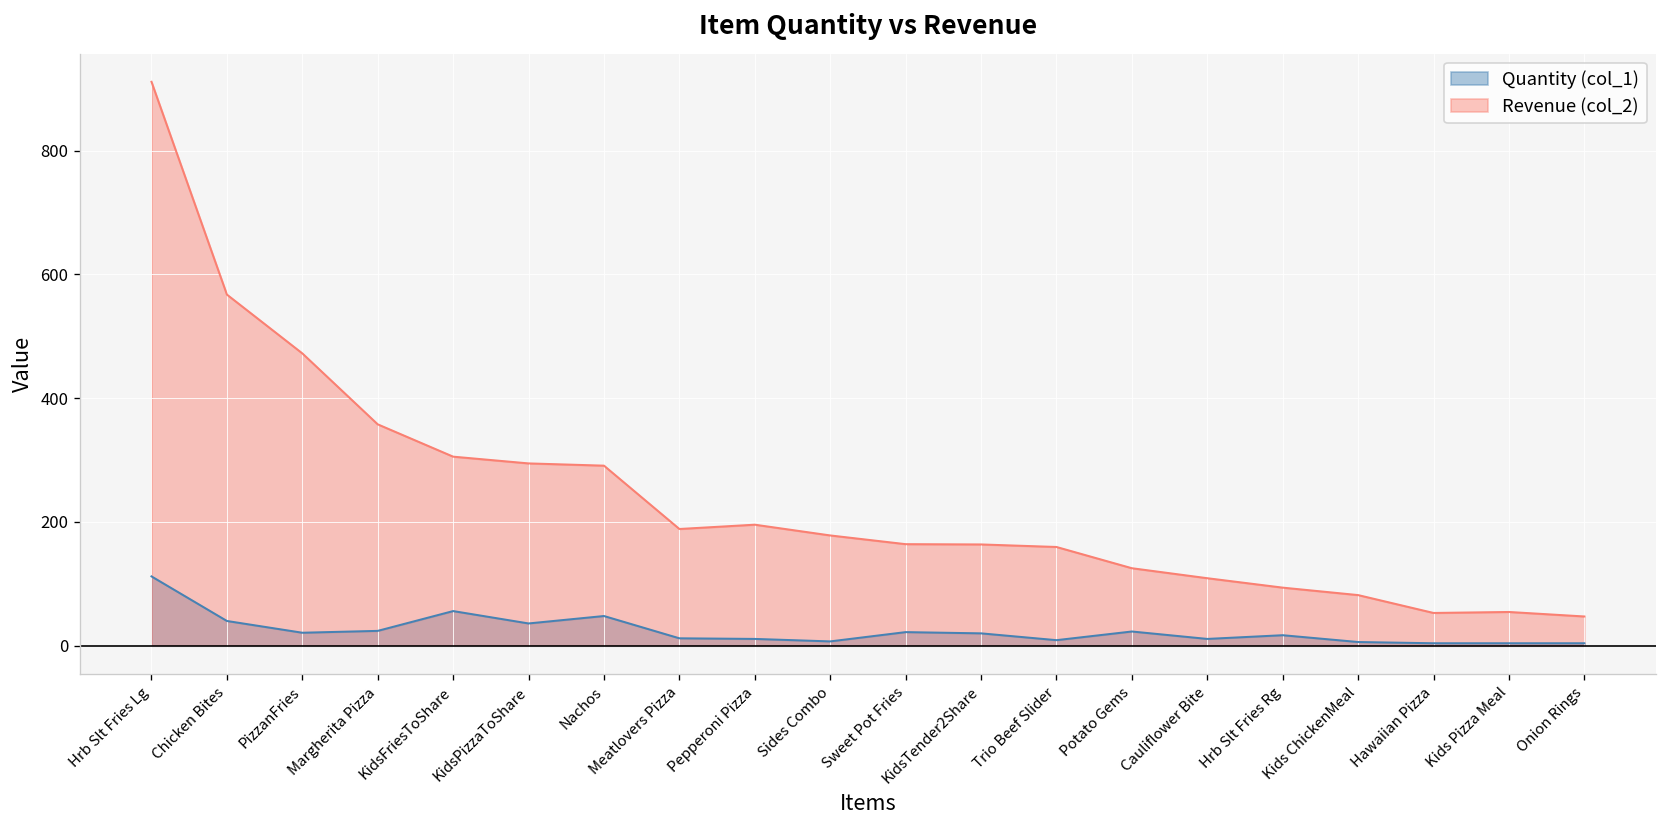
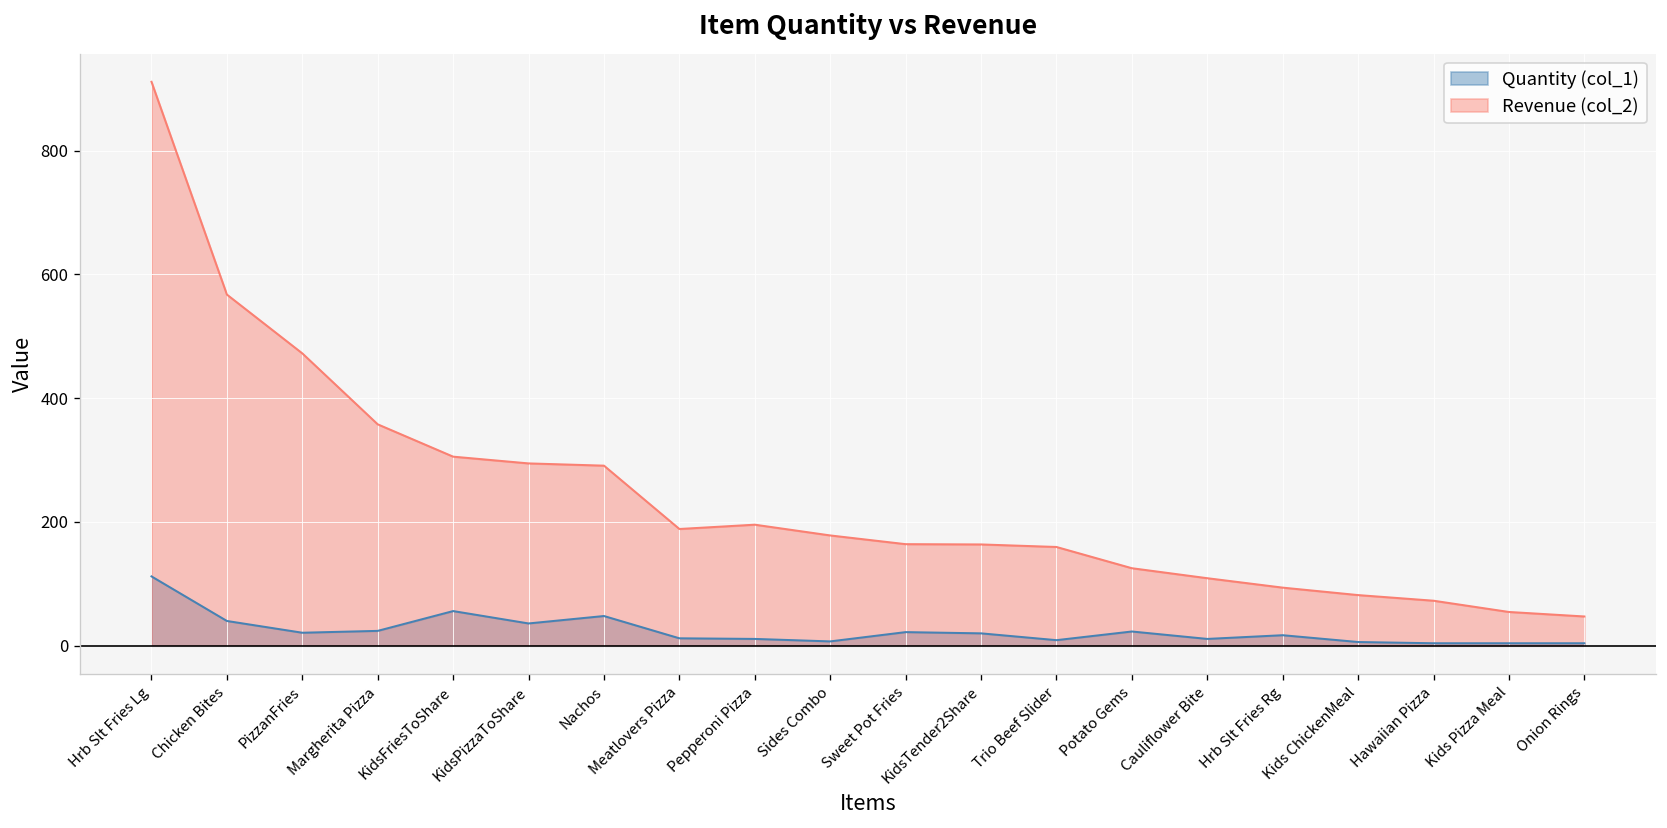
Revenue (col_2), Hawaiian Pizza: 50 -> 70
